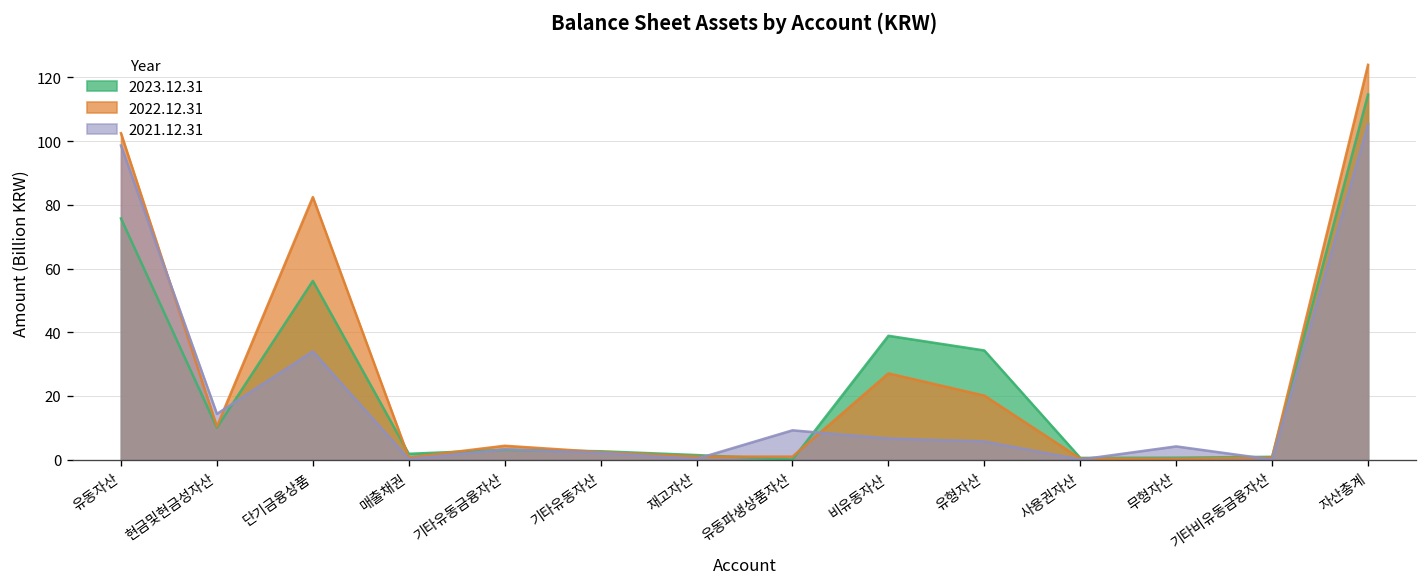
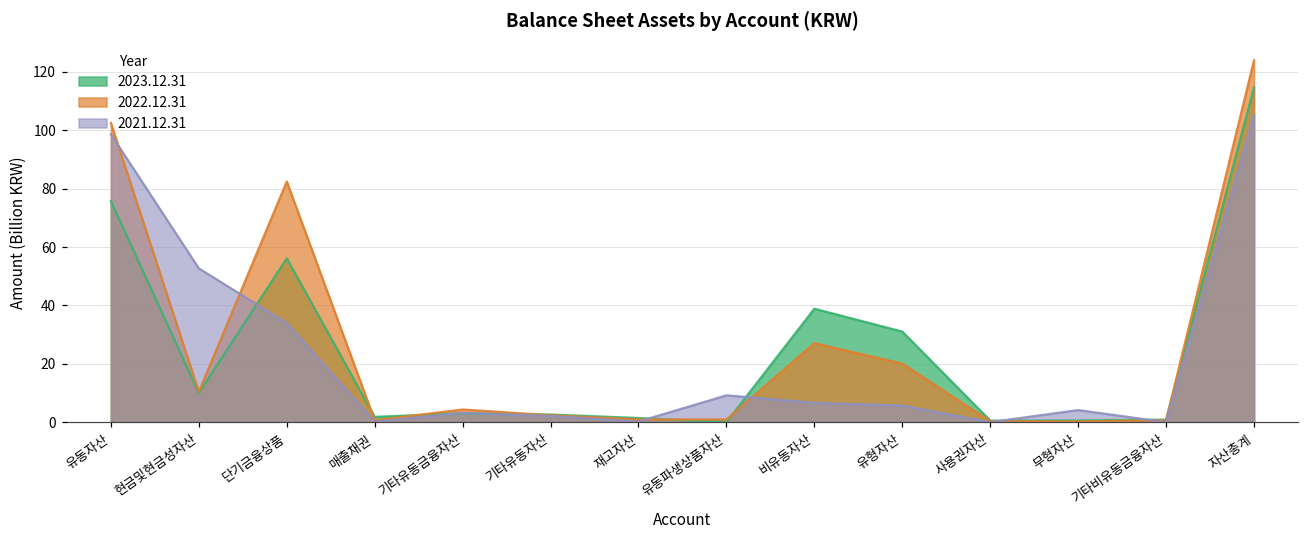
2021.12.31, 현금및현금성자산: 14 -> 53
2023.12.31, 유형자산: 34 -> 31
